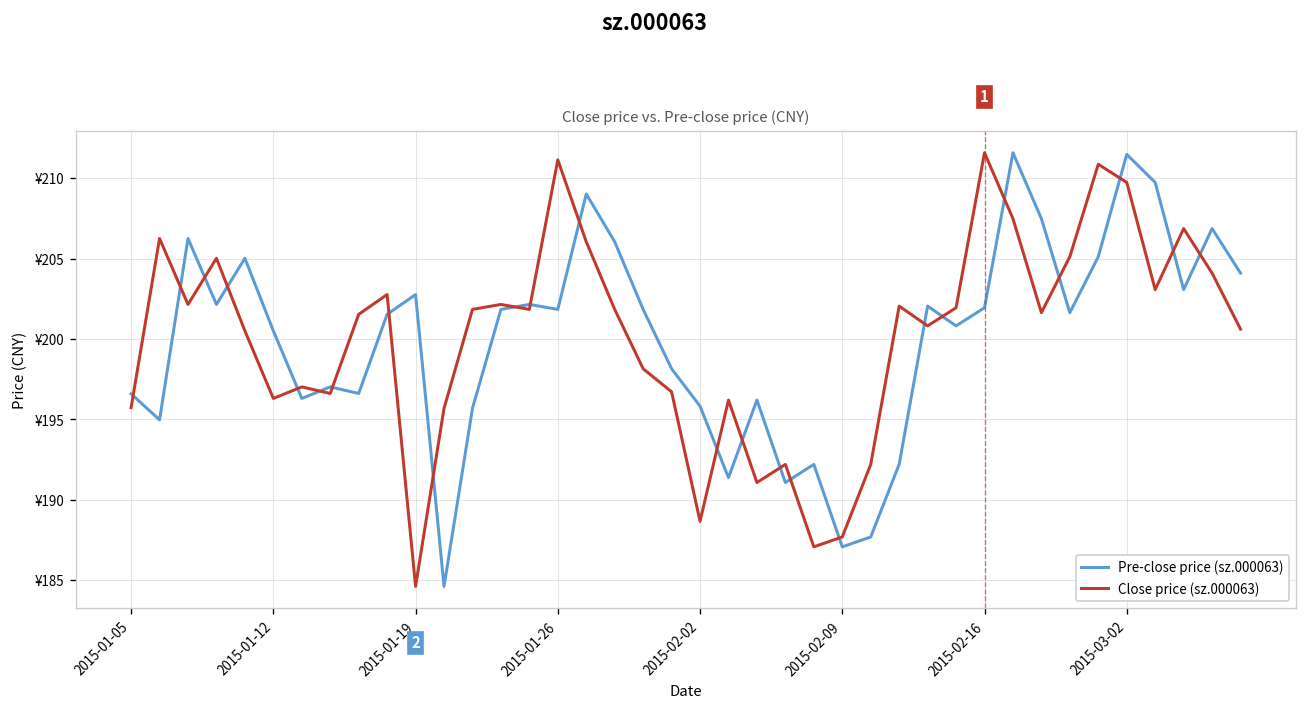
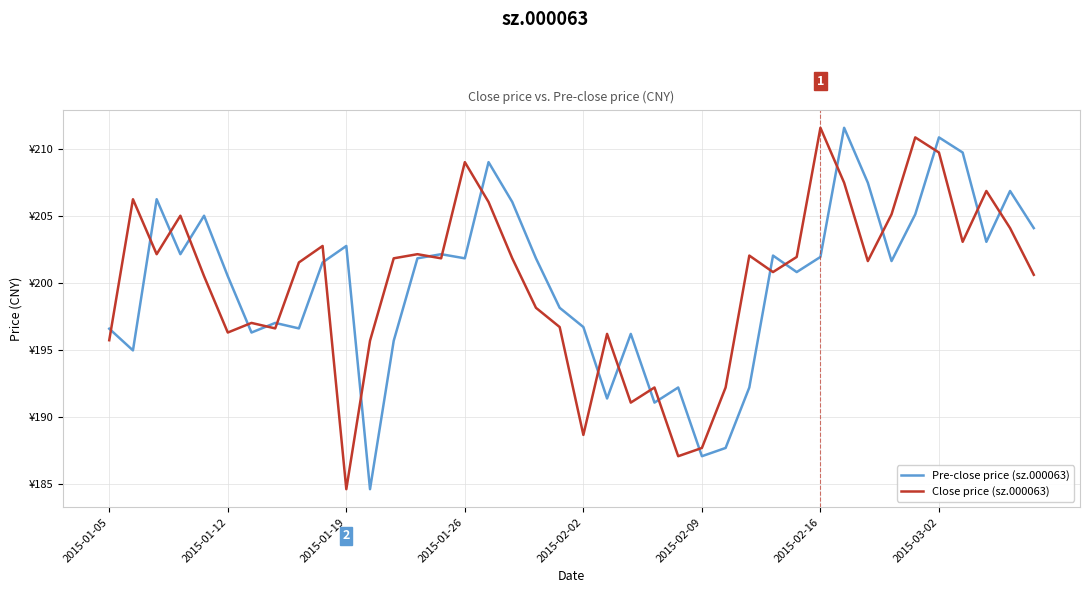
Close price (sz.000063), 2015-01-26: ¥211.2 -> ¥209.0
Pre-close price (sz.000063), 2015-02-02: ¥195.8 -> ¥196.7
Pre-close price (sz.000063), 2015-03-02: ¥211.5 -> ¥210.9
